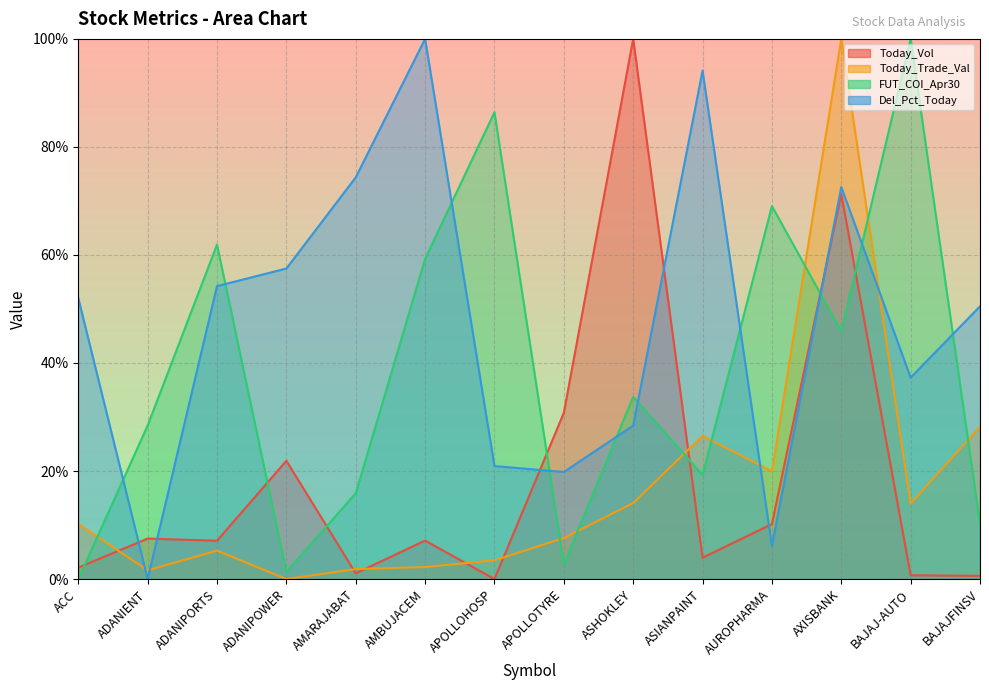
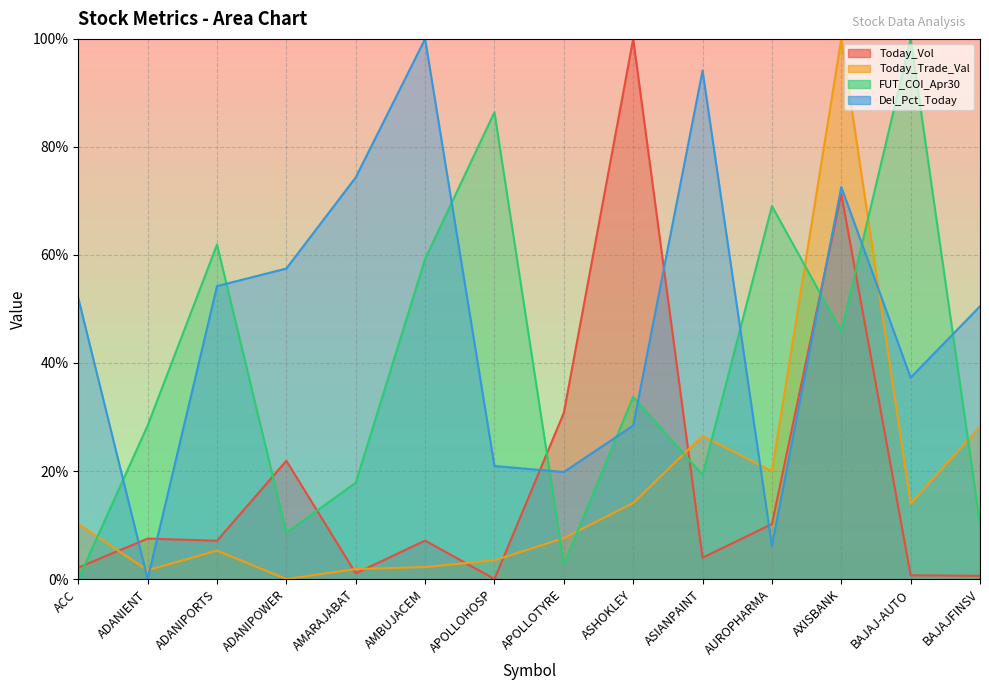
FUT_COI_Apr30, ADANIPOWER: 1% -> 9%
FUT_COI_Apr30, AMARAJABAT: 16% -> 18%
